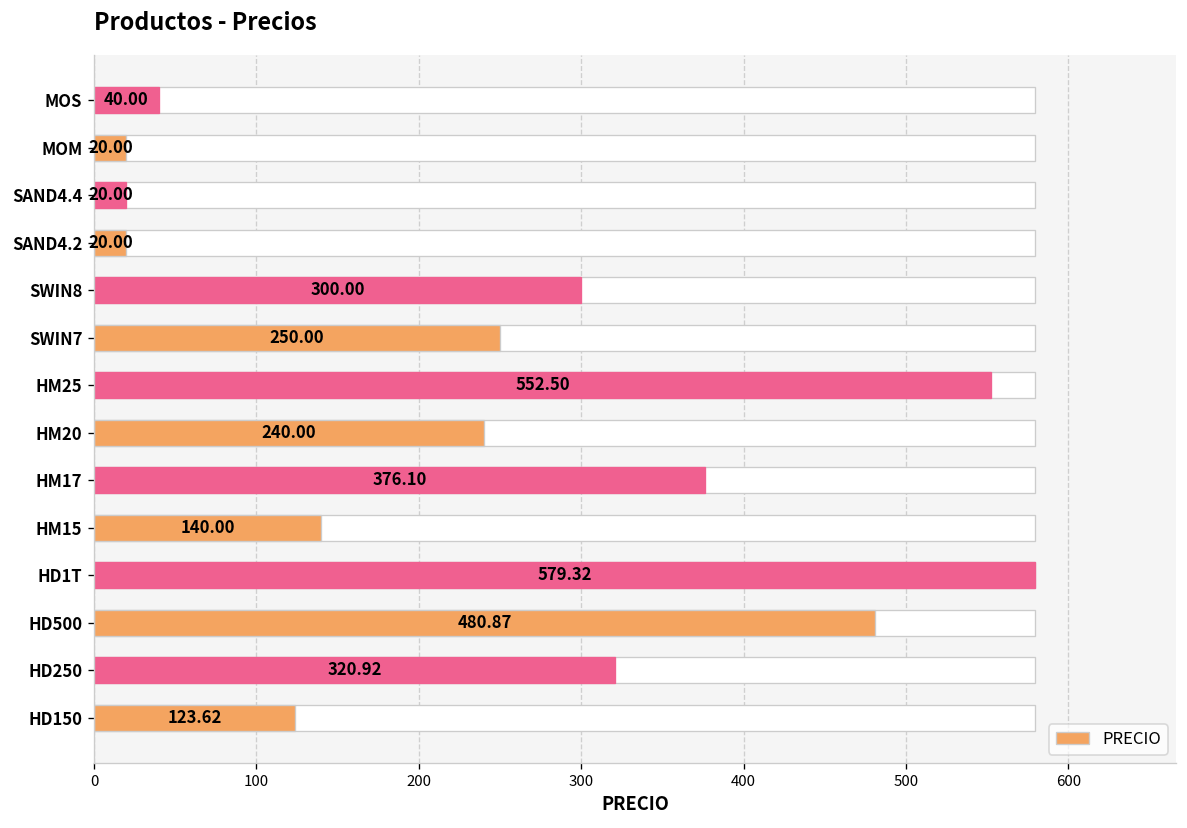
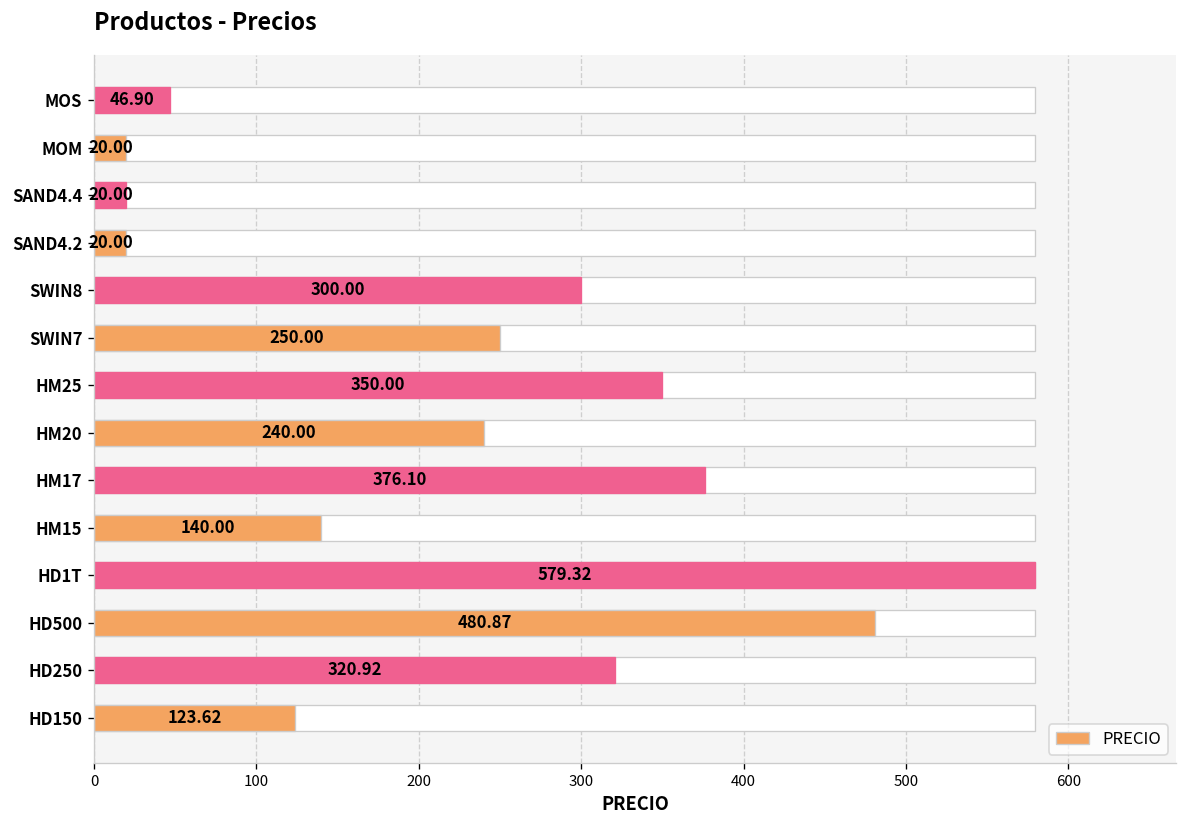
PRECIO, MOS: 40.00 -> 46.90
PRECIO, HM25: 552.50 -> 350.00
